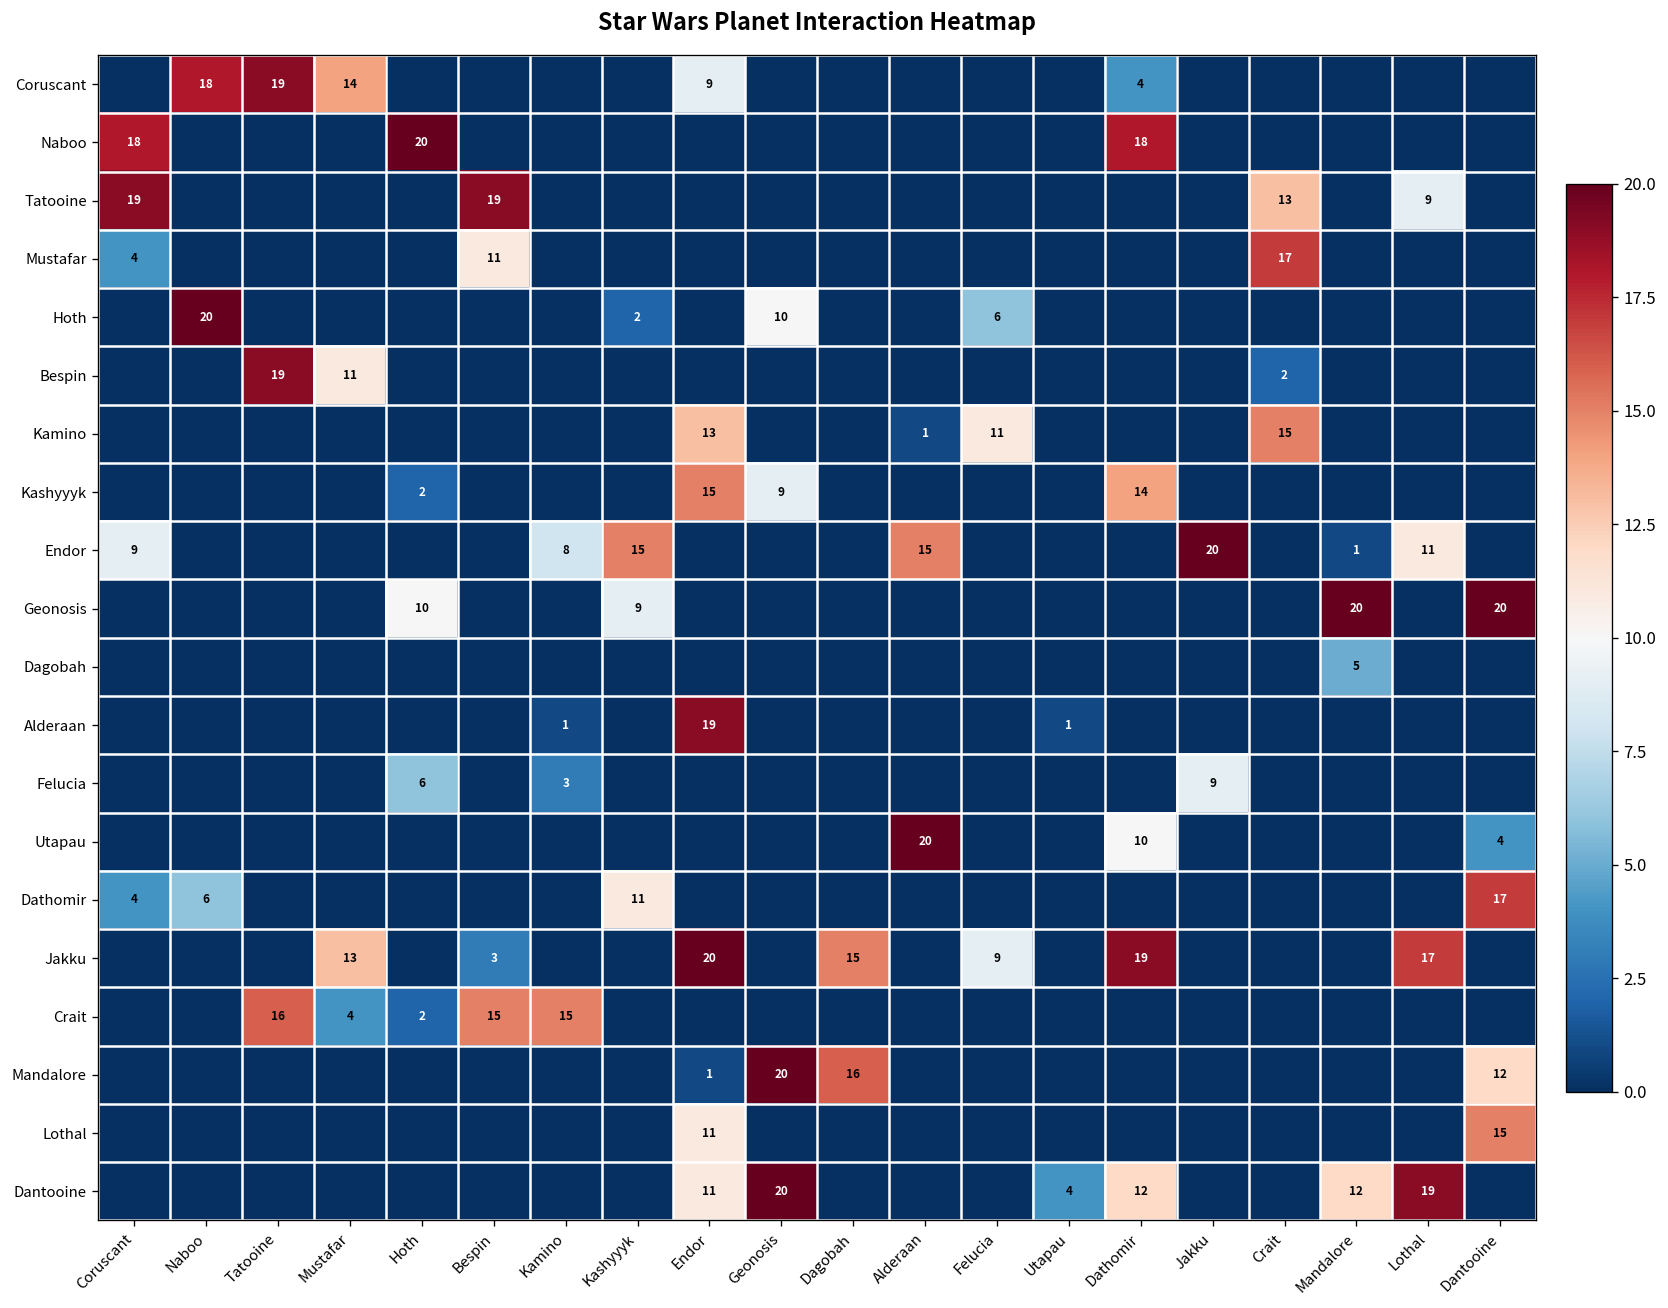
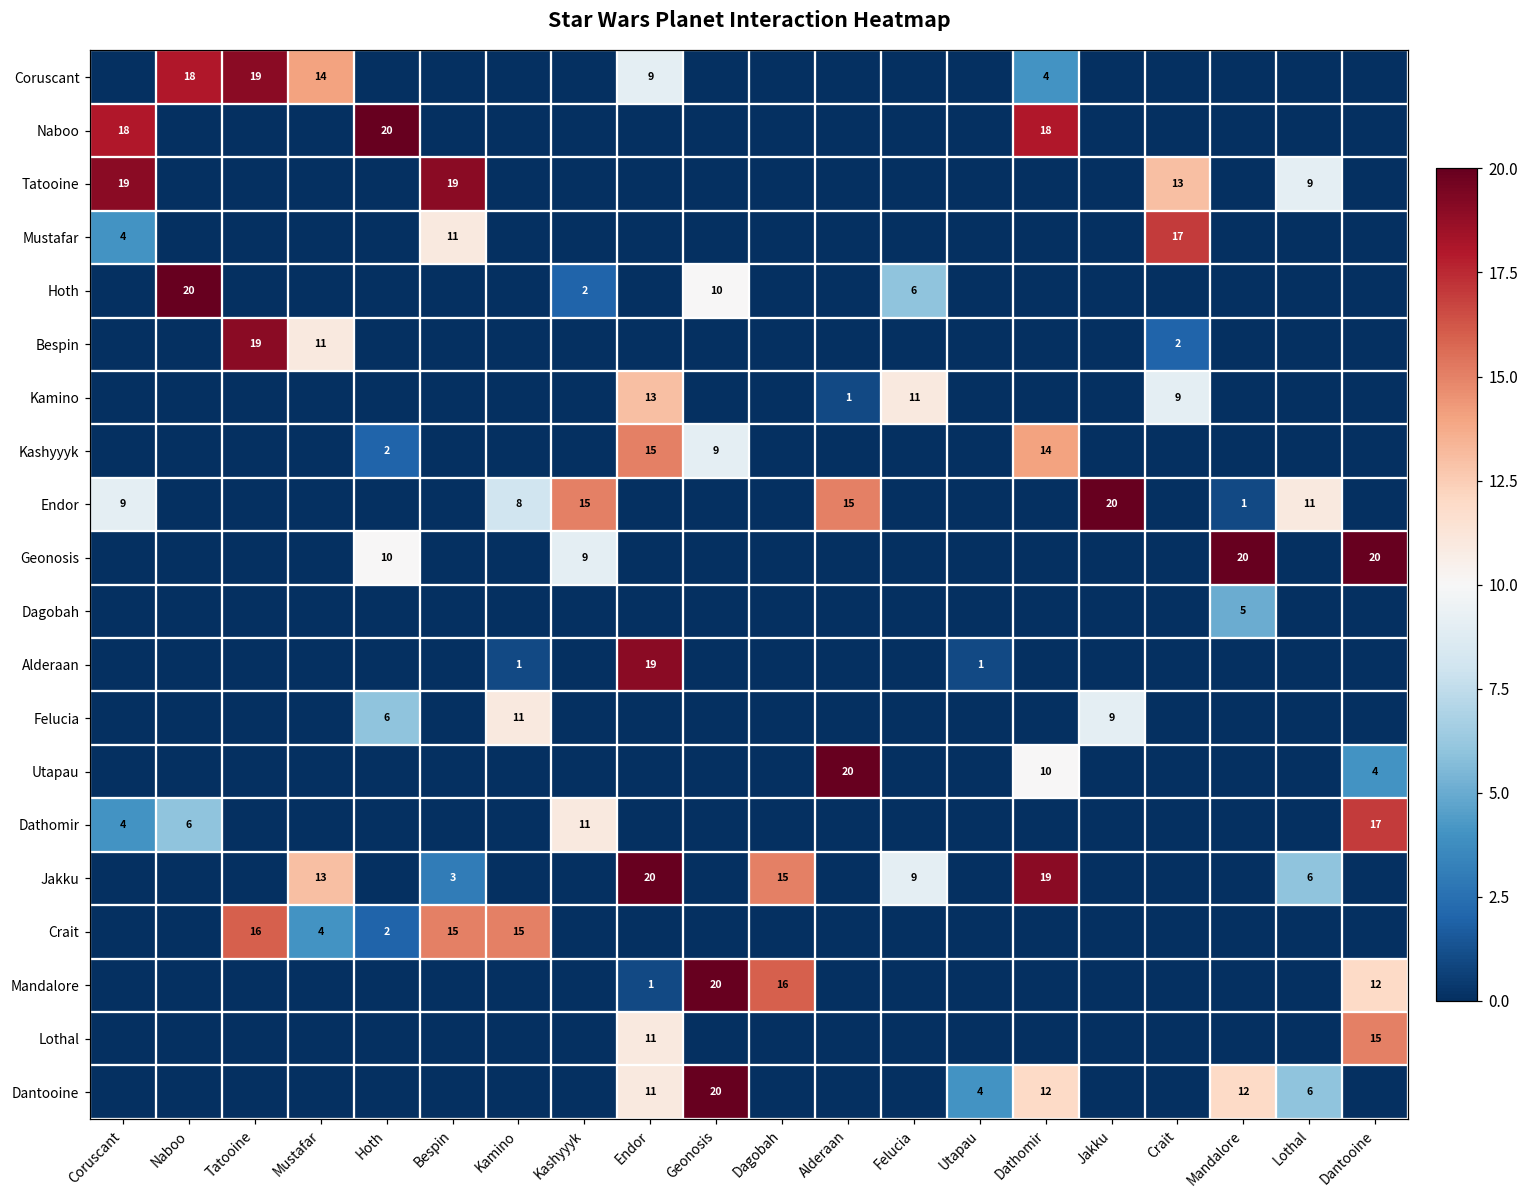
Kamino, Crait: 15 -> 9
Felucia, Kamino: 3 -> 11
Jakku, Lothal: 17 -> 6
Dantooine, Lothal: 19 -> 6
